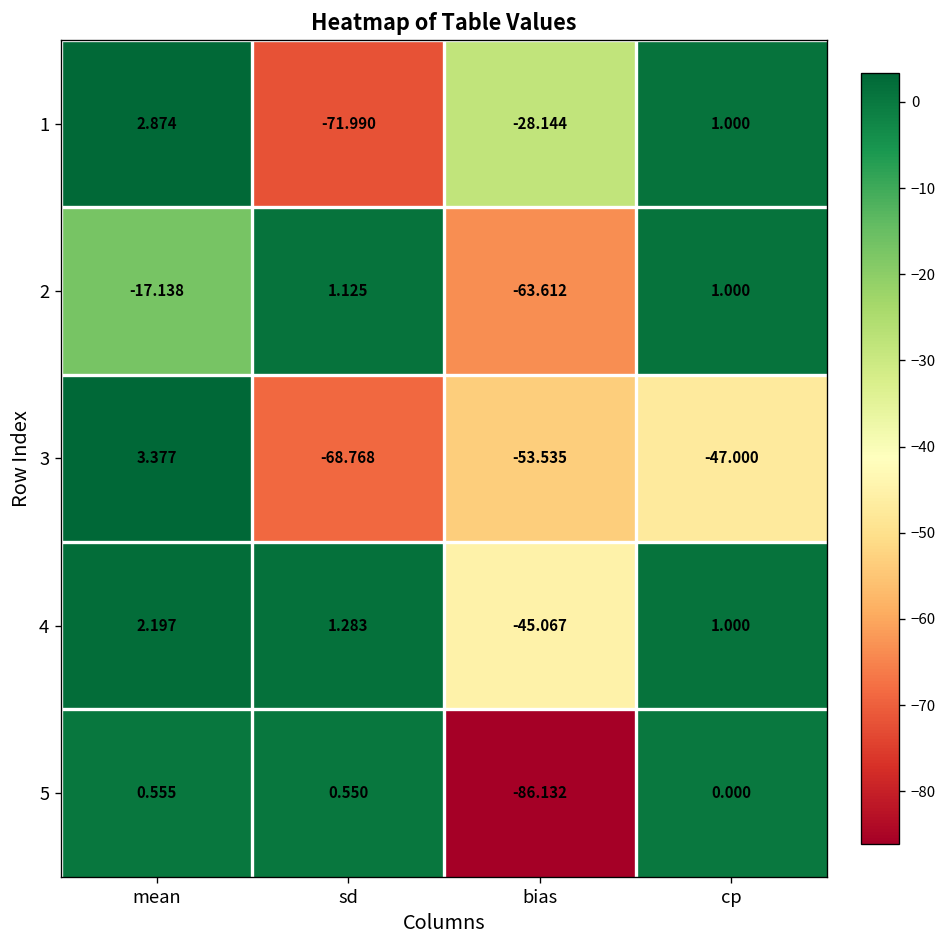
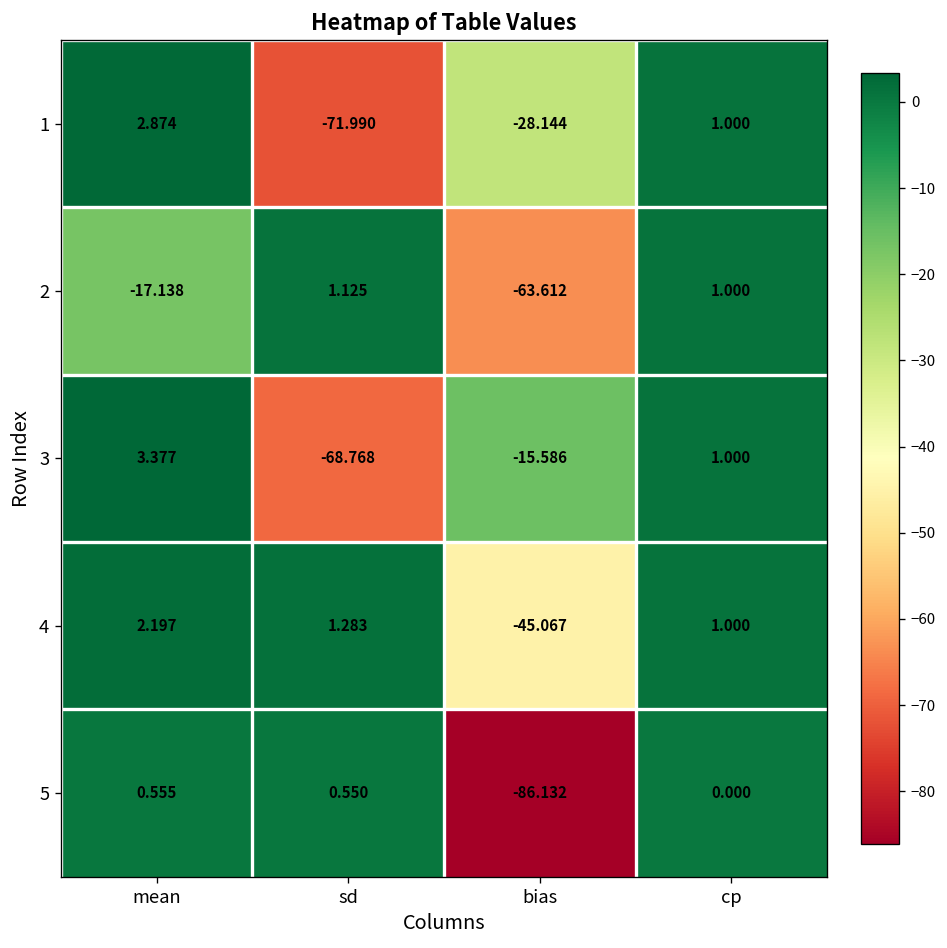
3, bias: -53.535 -> -15.586
3, cp: -47.000 -> 1.000
